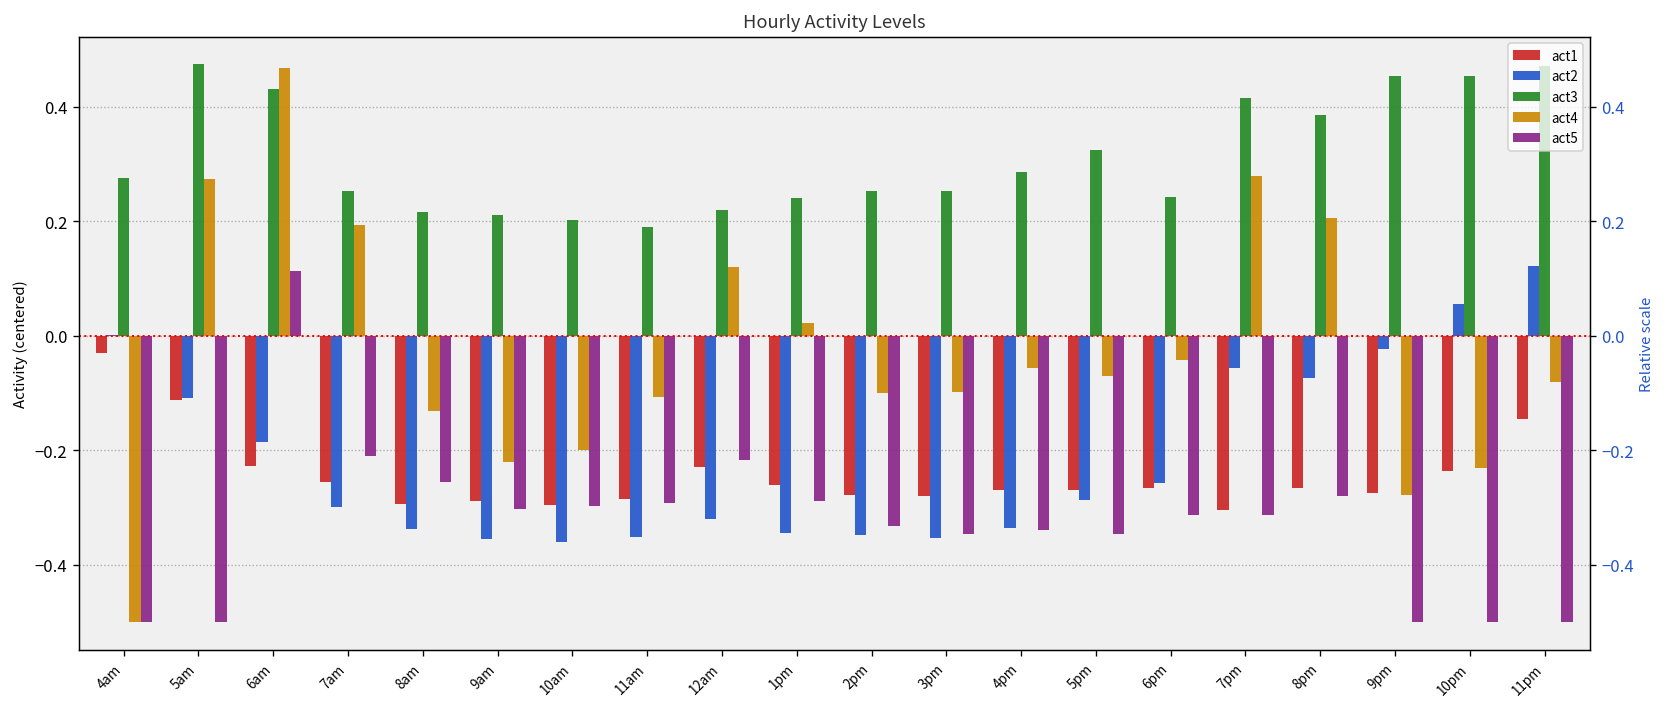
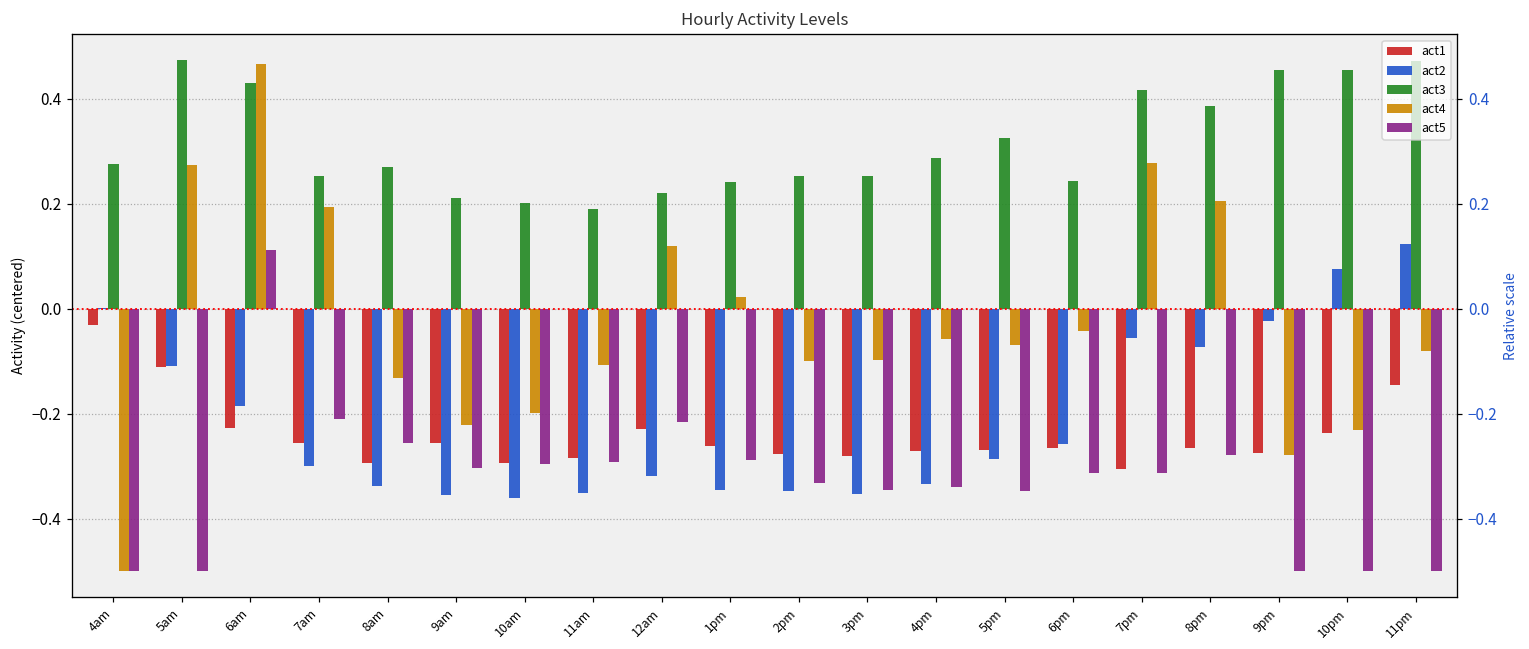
act3, 8am: 0.22 -> 0.27
act1, 9am: -0.29 -> -0.26
act2, 10pm: 0.06 -> 0.08
